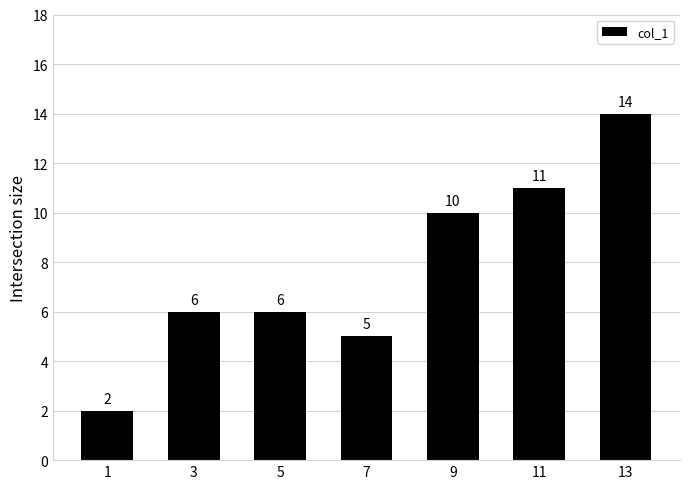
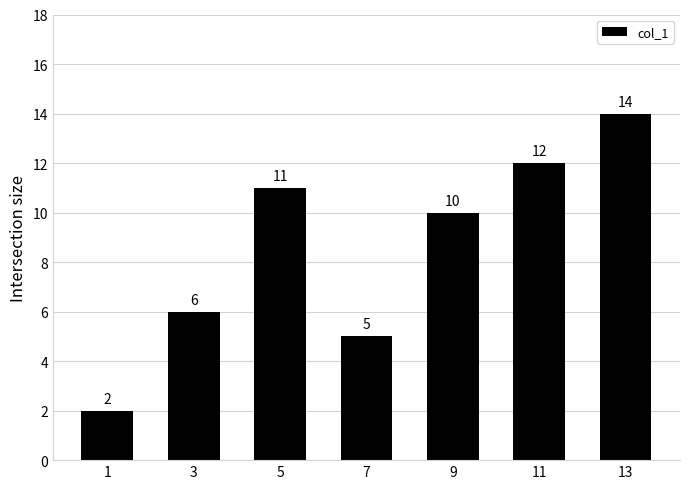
5: 6 -> 11
11: 11 -> 12
